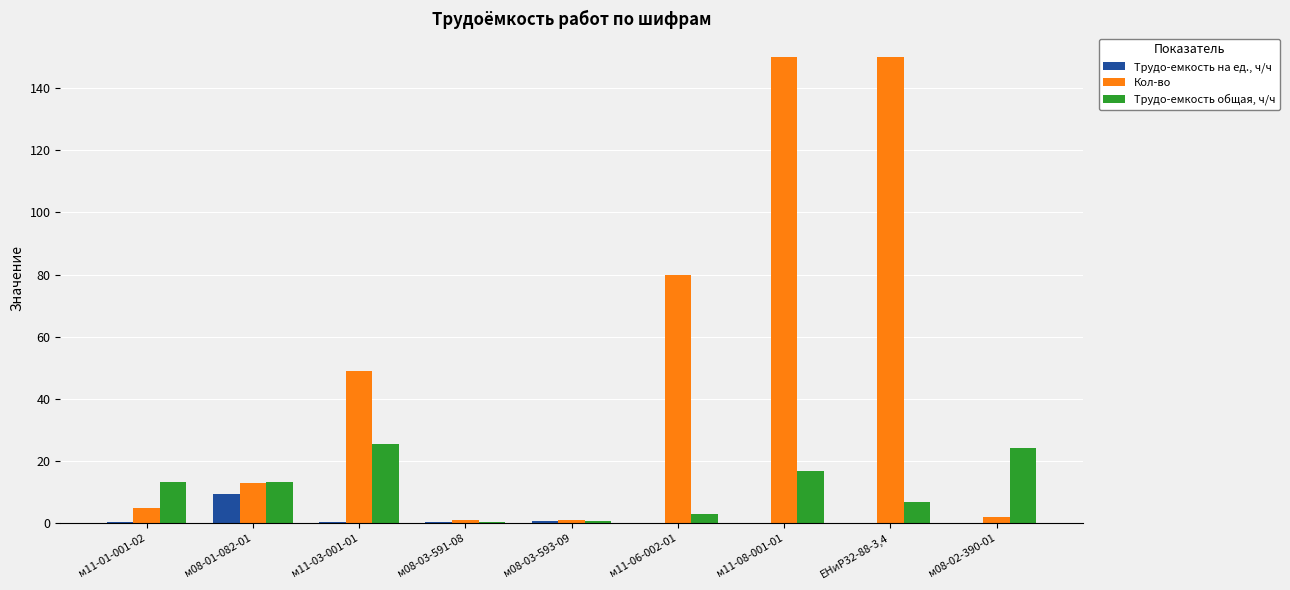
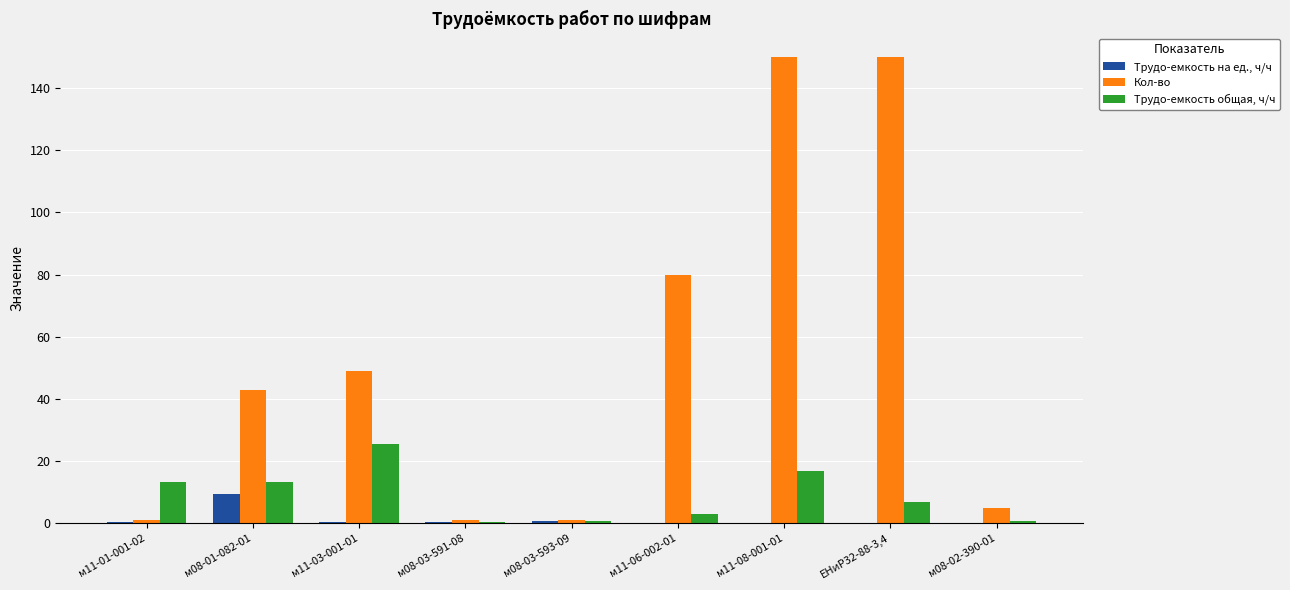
Кол-во, м11-01-001-02: 5 -> 1
Кол-во, м08-01-082-01: 13 -> 43
Кол-во, м08-02-390-01: 2 -> 5
Трудо-емкость общая, ч/ч, м08-02-390-01: 24 -> 1
